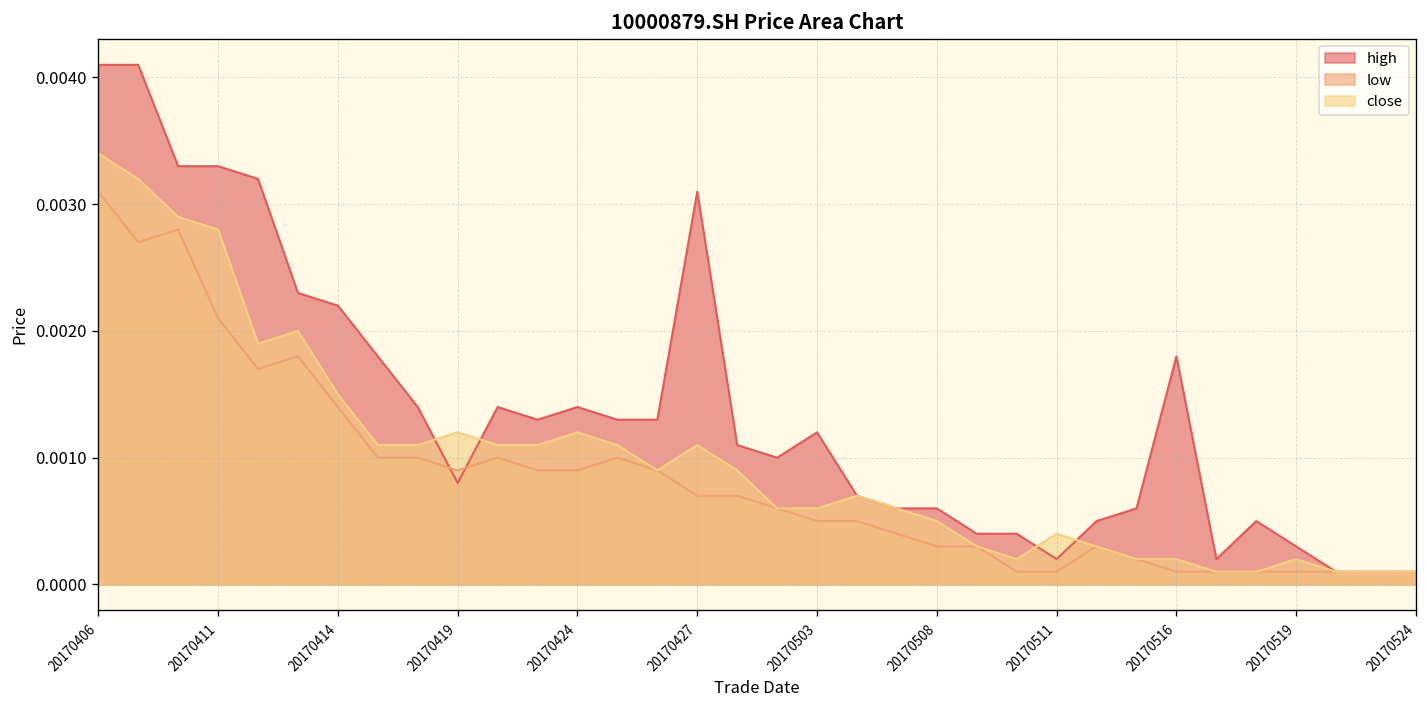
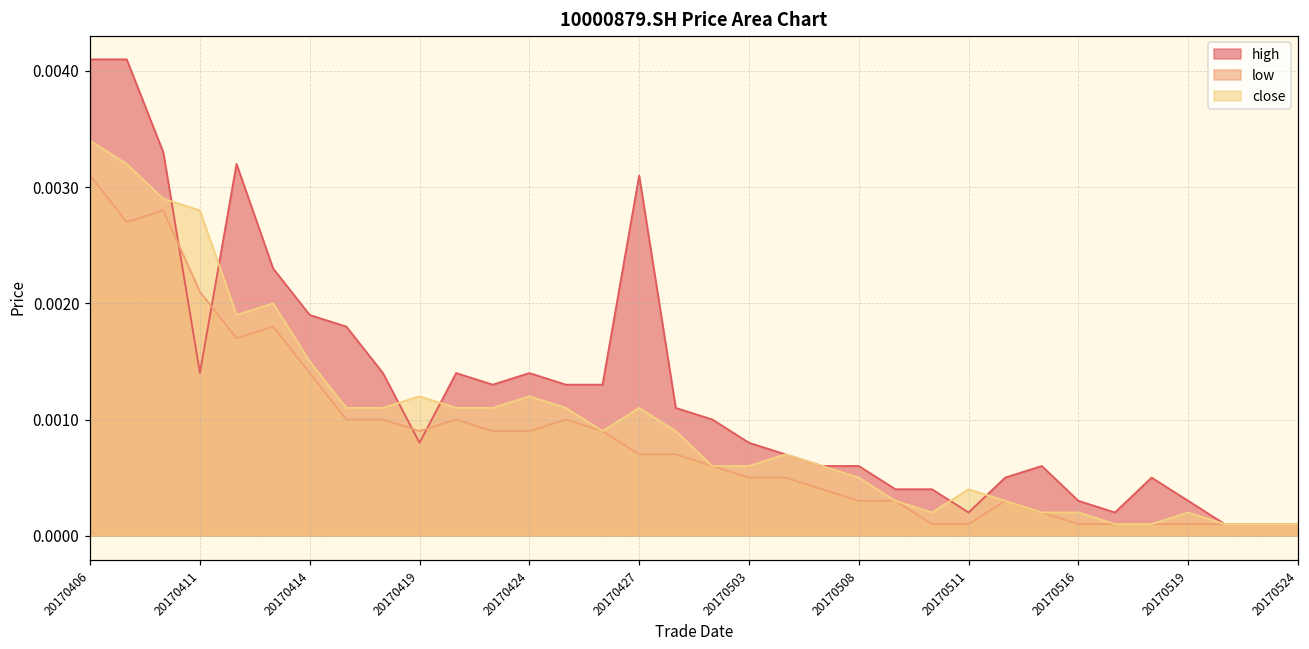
high, 20170411: 0.0033 -> 0.0014
high, 20170414: 0.0022 -> 0.0019
high, 20170503: 0.0012 -> 0.0008
high, 20170516: 0.0018 -> 0.0003
